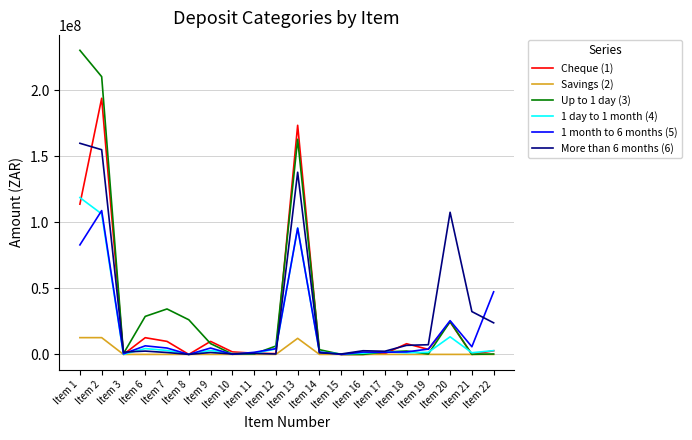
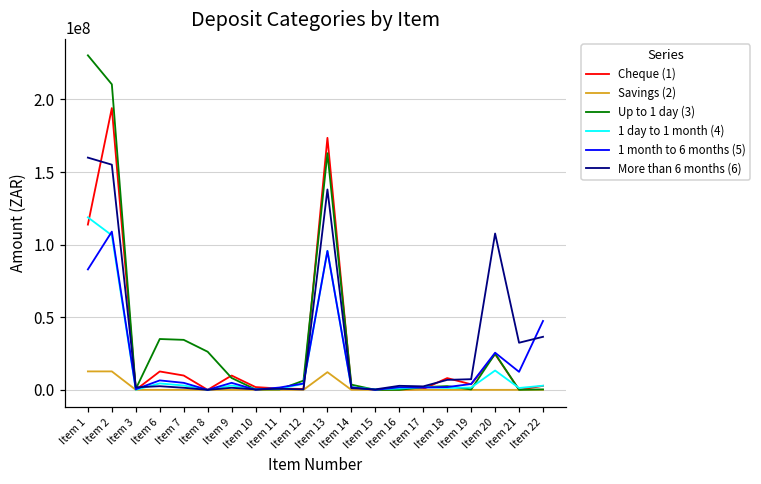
Up to 1 day (3), Item 6: 29000000 -> 35000000
1 month to 6 months (5), Item 21: 6000000 -> 12000000
More than 6 months (6), Item 22: 24000000 -> 37000000
